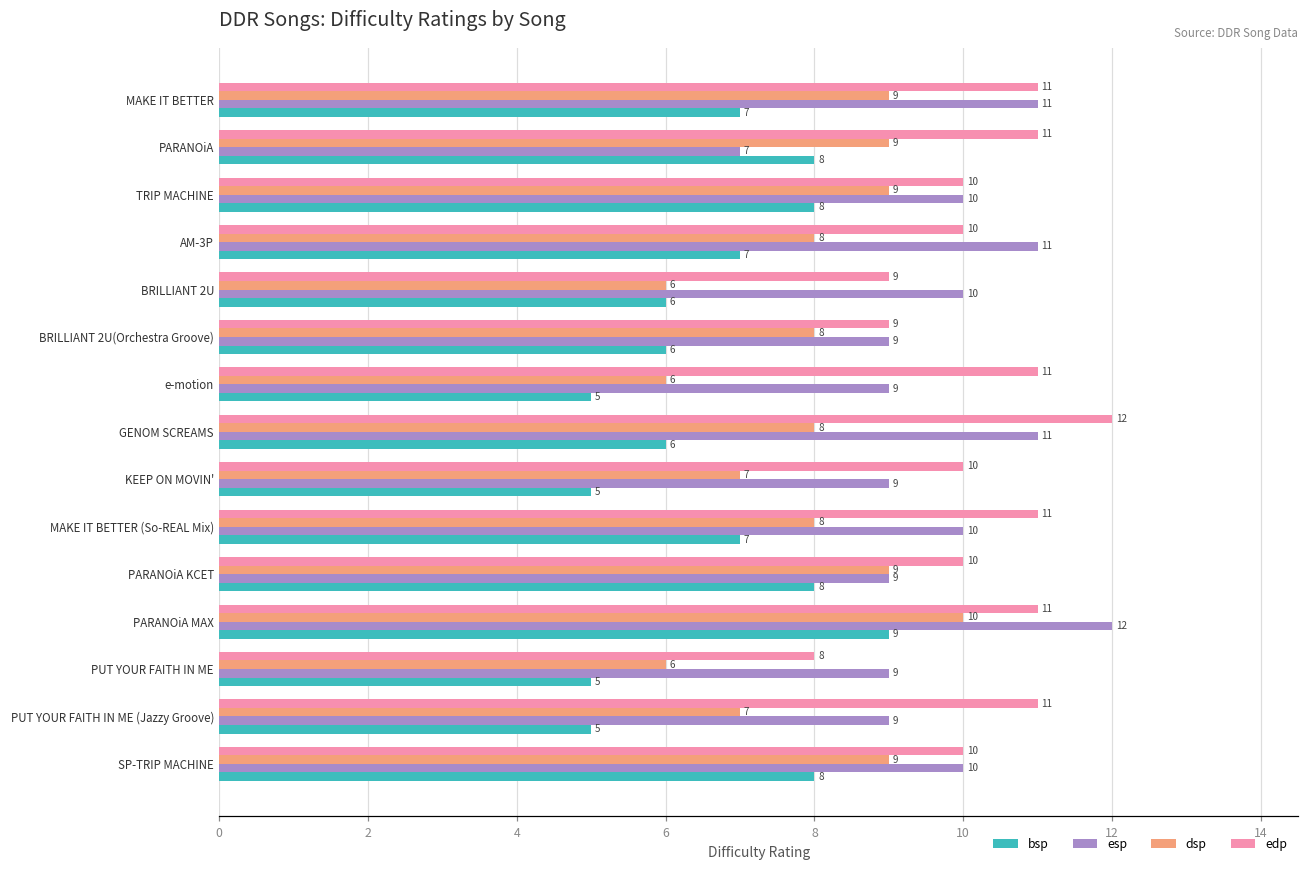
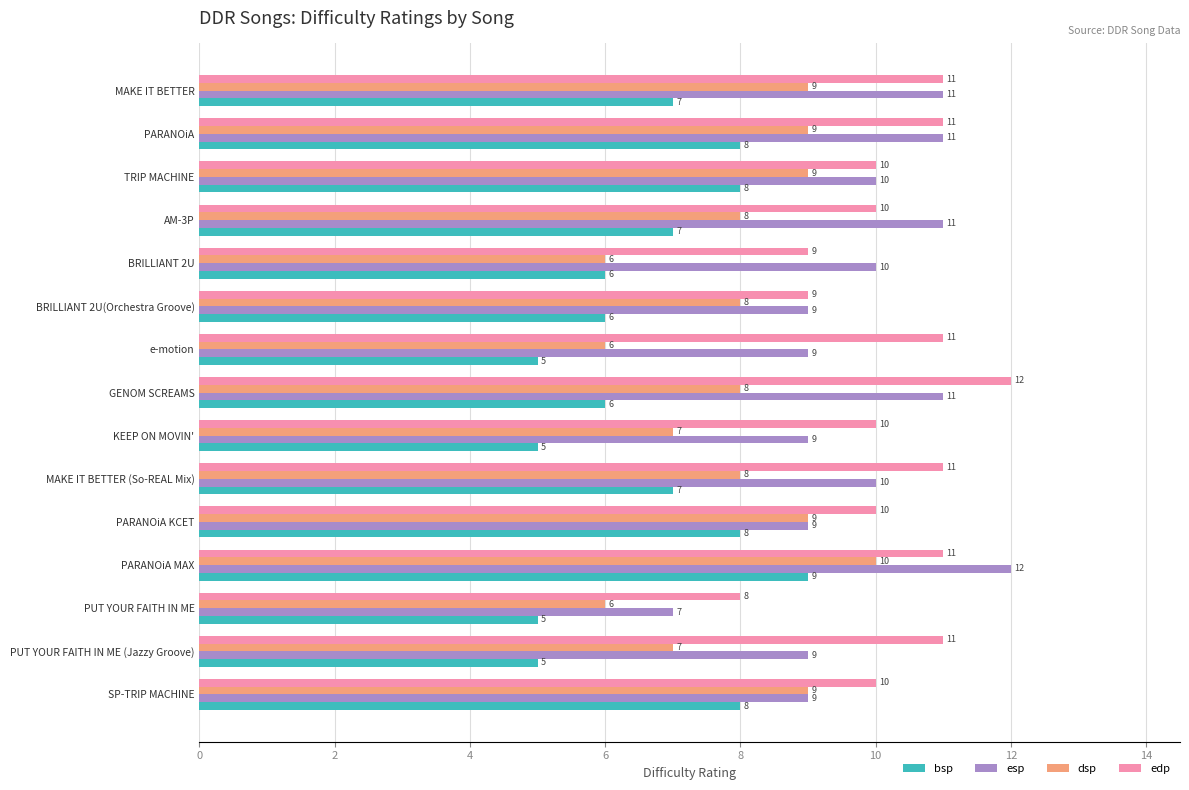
esp, PARANOiA: 7 -> 11
esp, PUT YOUR FAITH IN ME: 9 -> 7
esp, SP-TRIP MACHINE: 10 -> 9
